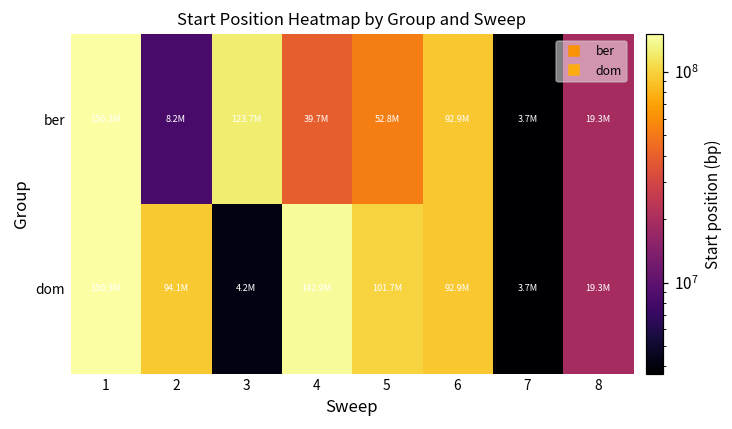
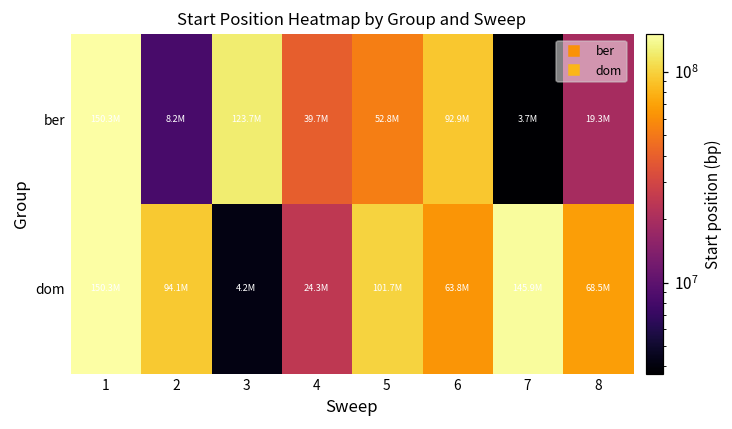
dom, 4: 142.9M -> 24.3M
dom, 6: 92.9M -> 63.8M
dom, 7: 3.7M -> 145.9M
dom, 8: 19.3M -> 68.5M
